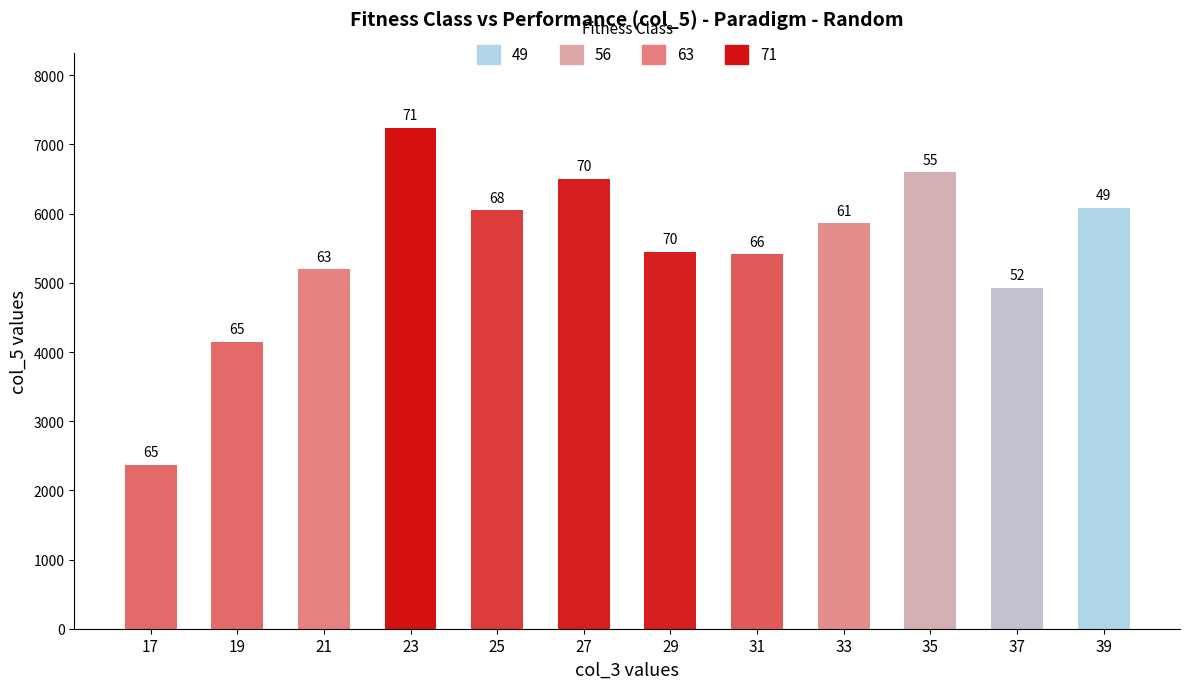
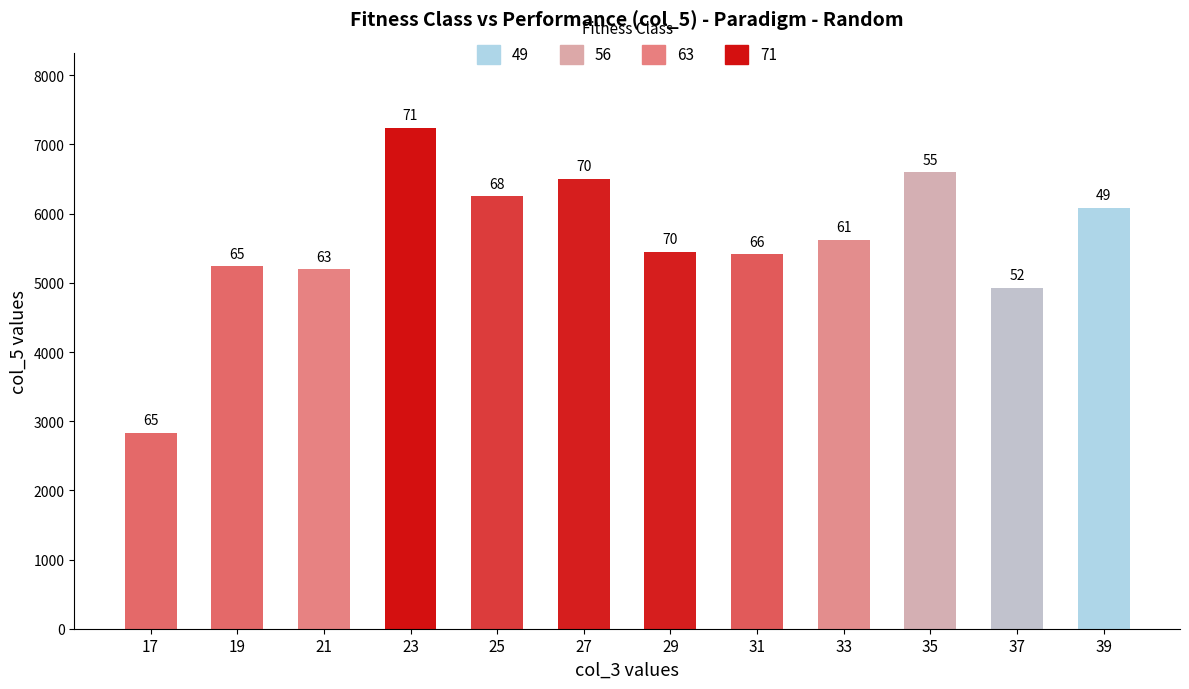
17: 2400 -> 2800
19: 4100 -> 5200
25: 6000 -> 6300
33: 5900 -> 5600
